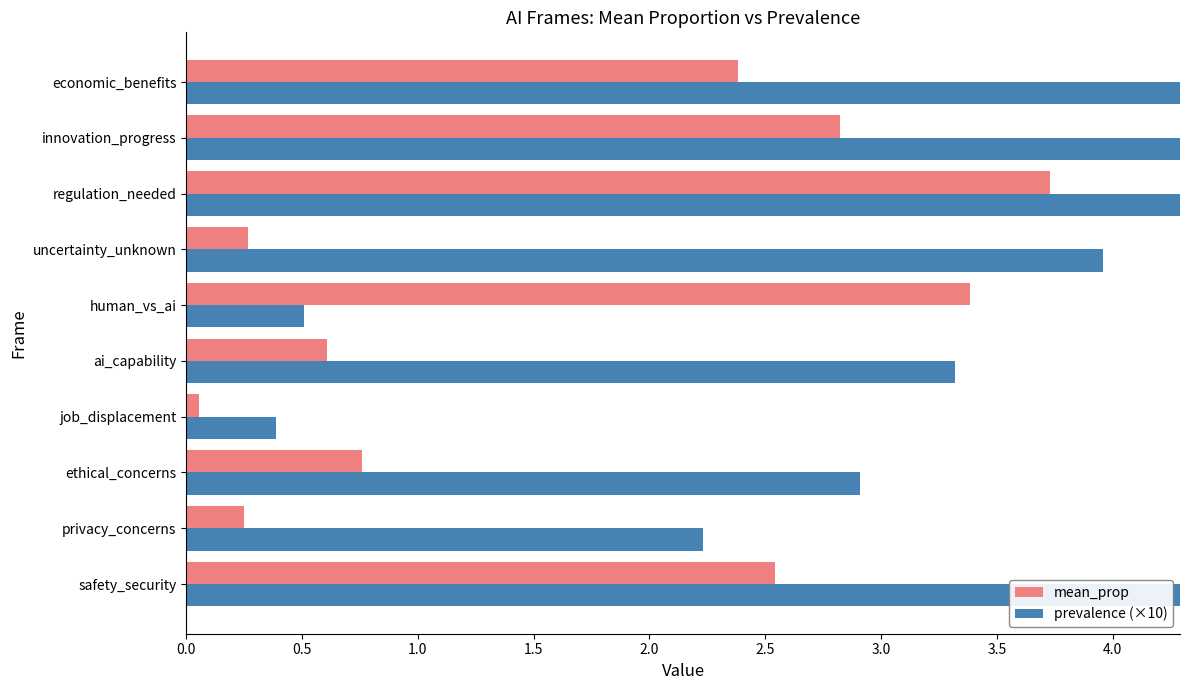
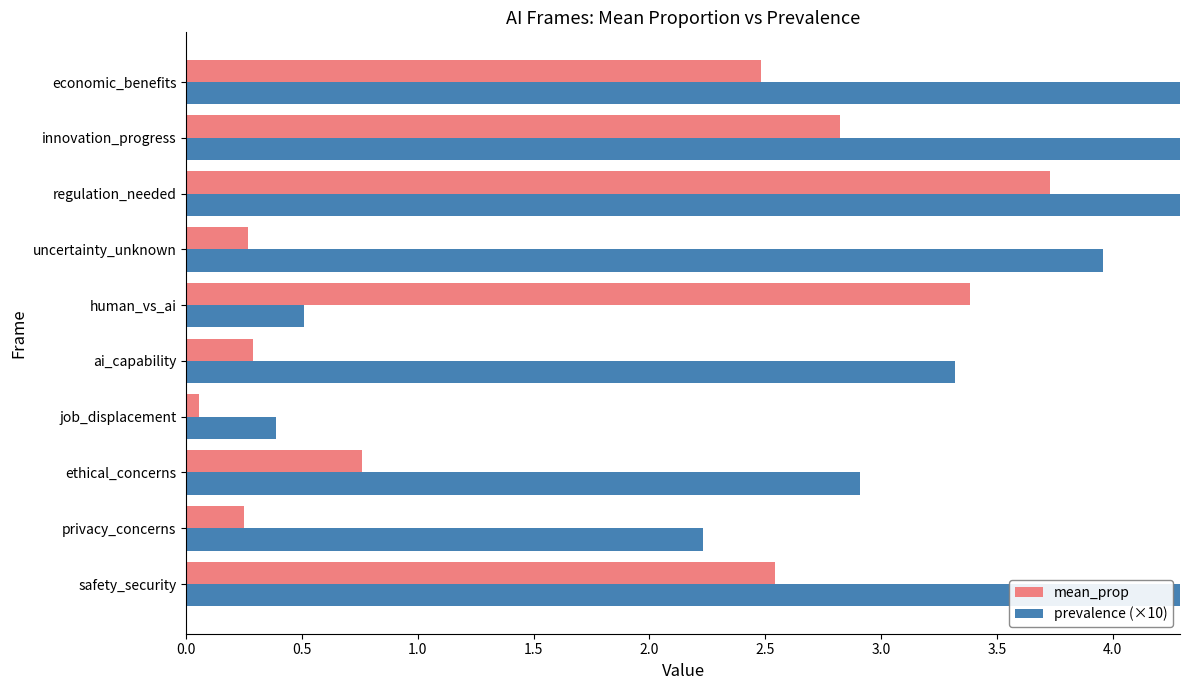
mean_prop, economic_benefits: 2.38 -> 2.48
mean_prop, ai_capability: 0.61 -> 0.29
